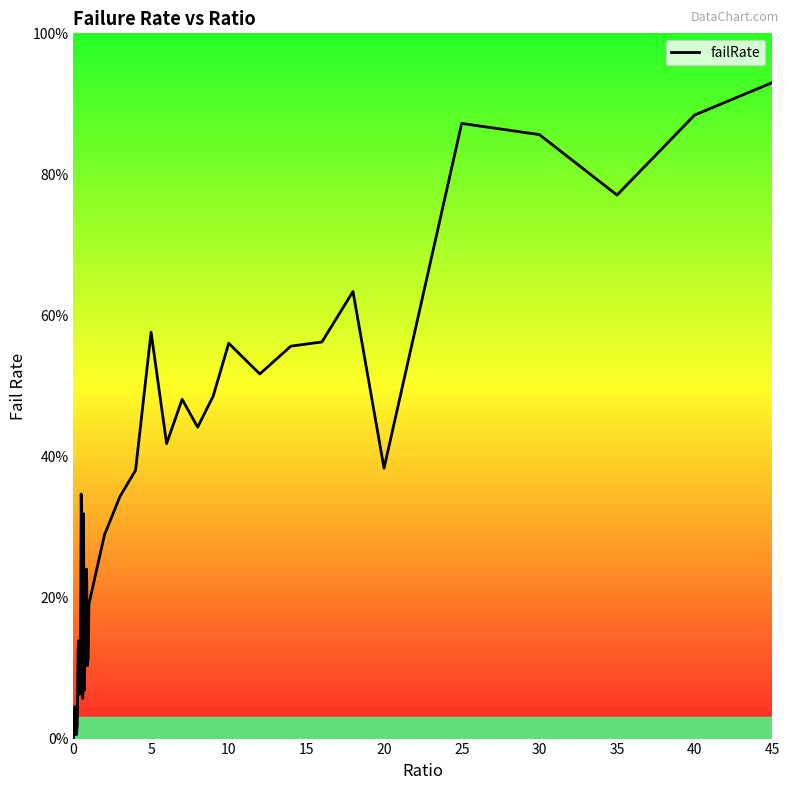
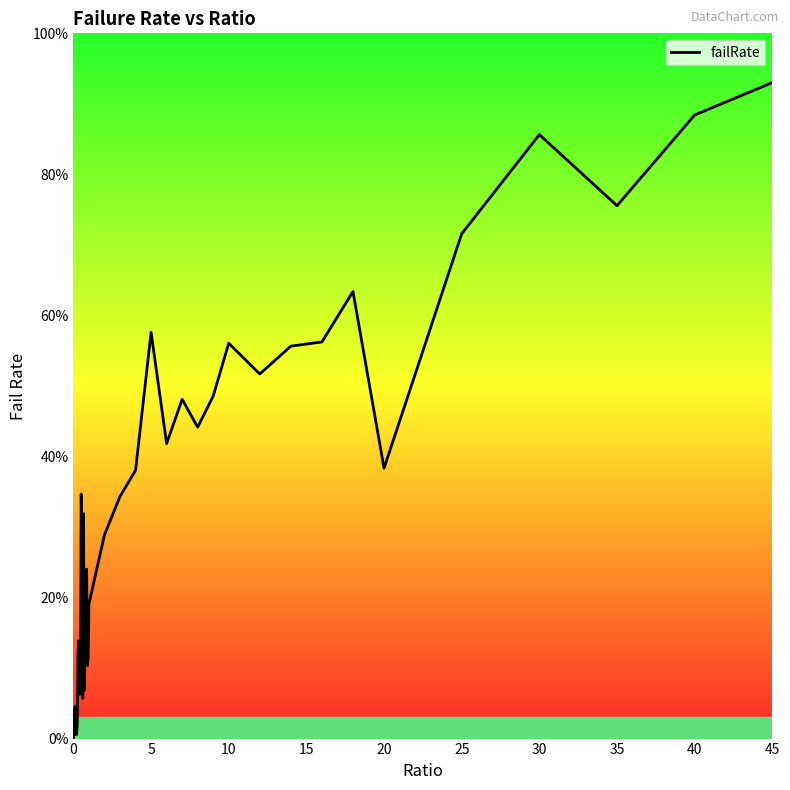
25: 87% -> 72%
35: 77% -> 76%
